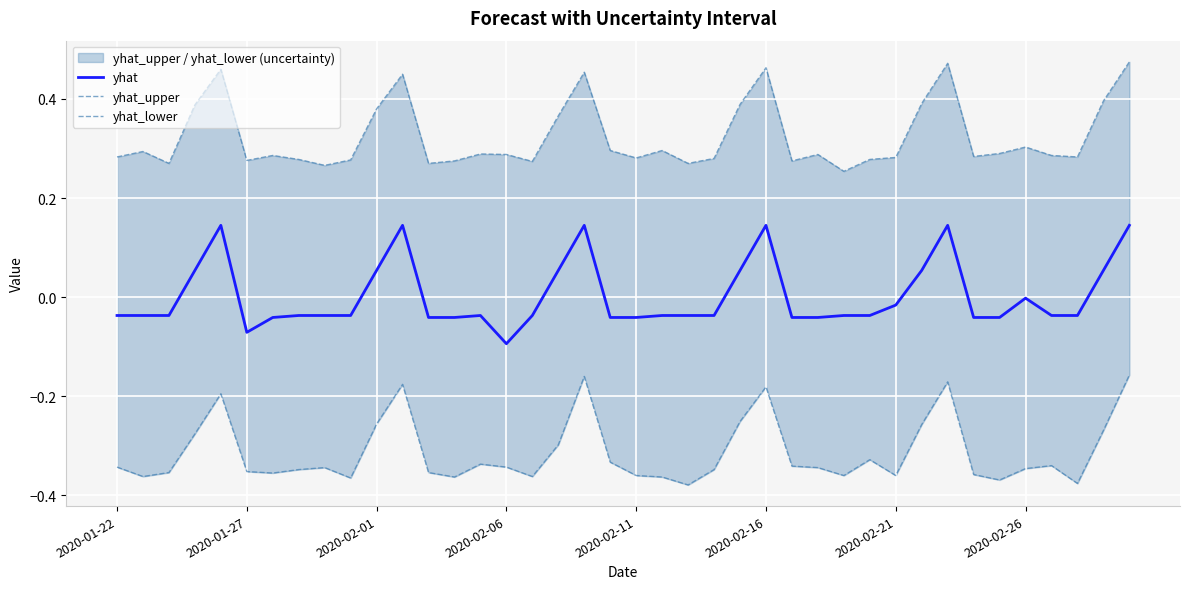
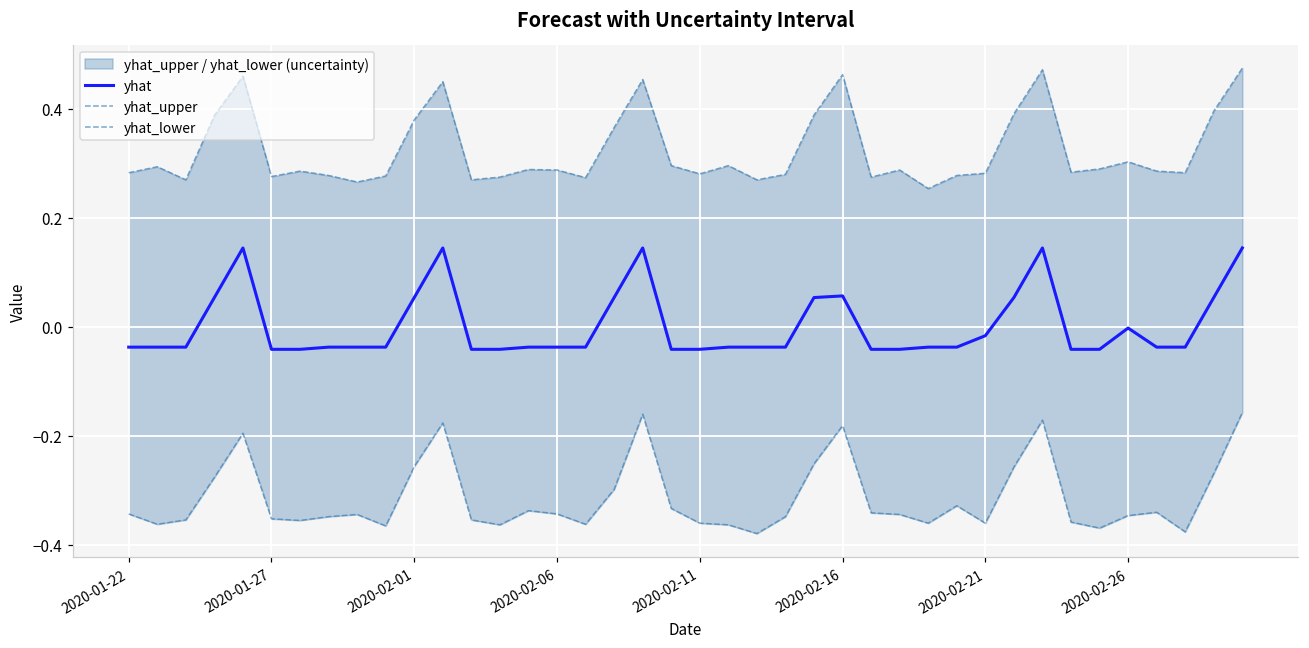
yhat, 2020-01-27: -0.07 -> -0.04
yhat, 2020-02-06: -0.09 -> -0.04
yhat, 2020-02-16: 0.15 -> 0.06
